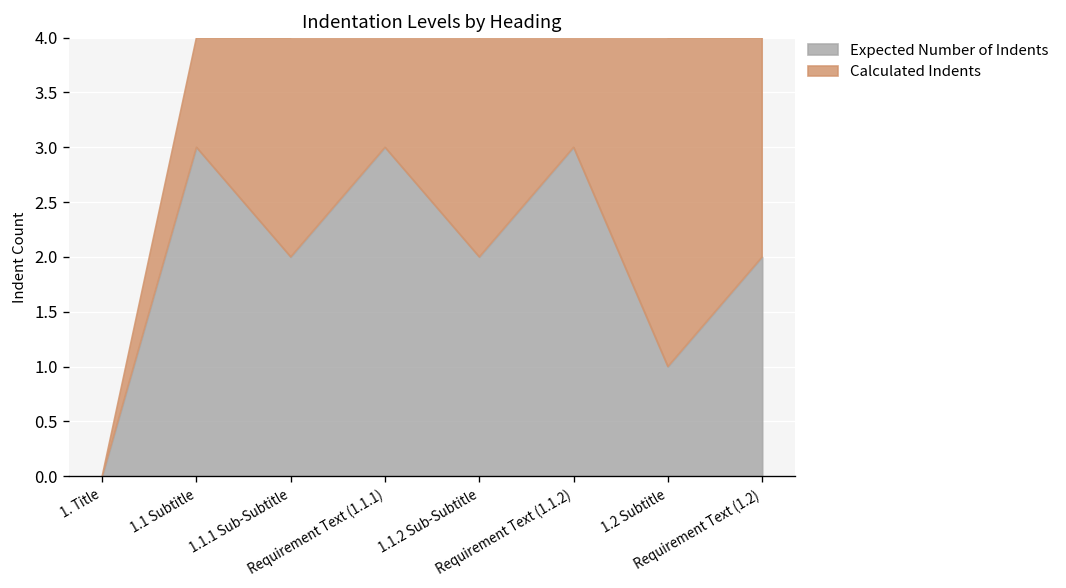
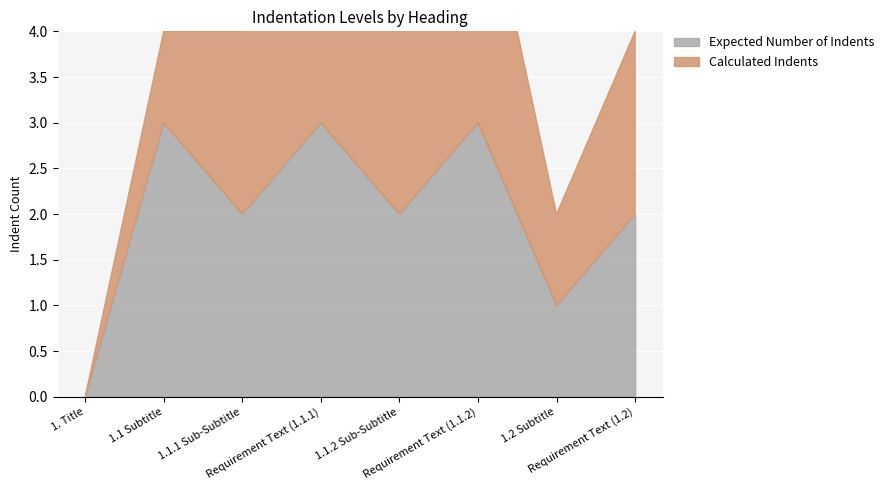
Calculated Indents, 1.2 Subtitle: 3 -> 1
